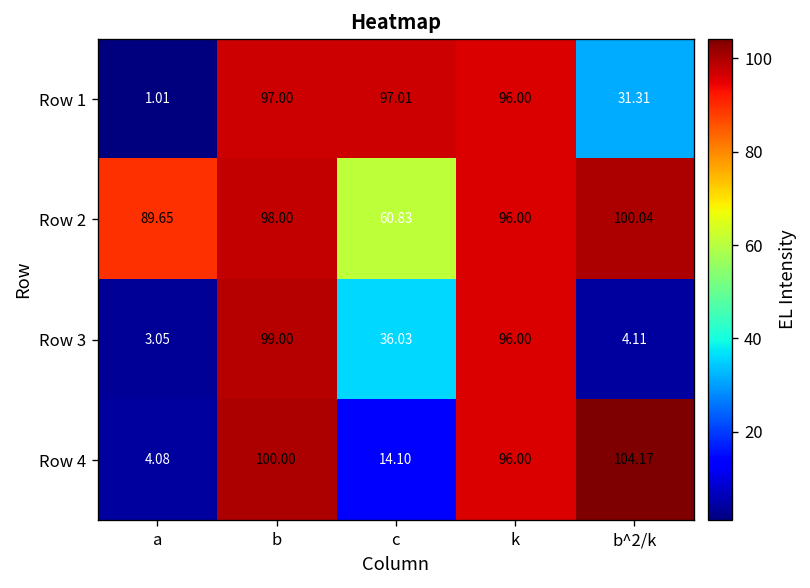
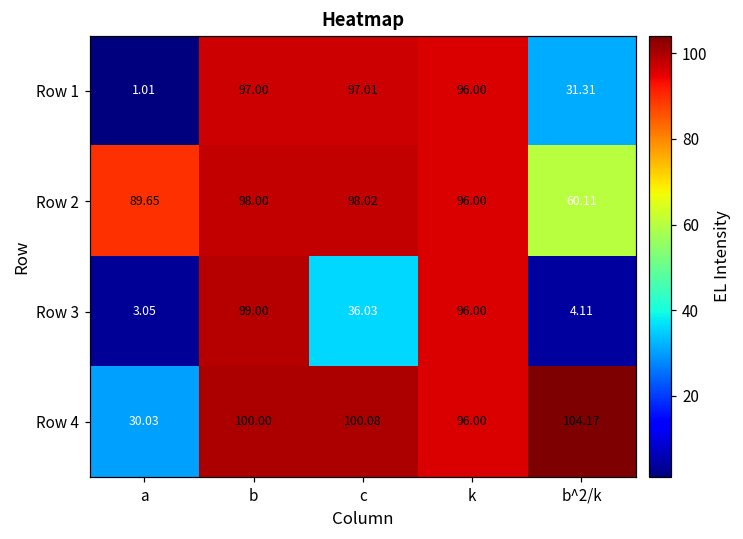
Row 2, c: 60.83 -> 98.02
Row 2, b^2/k: 100.04 -> 60.11
Row 4, a: 4.08 -> 30.03
Row 4, c: 14.10 -> 100.08
